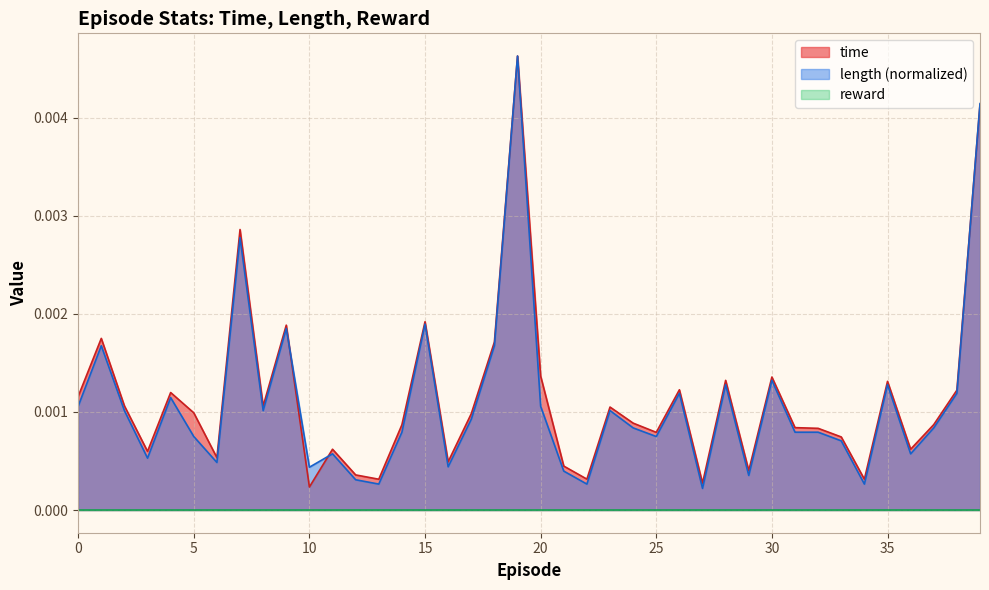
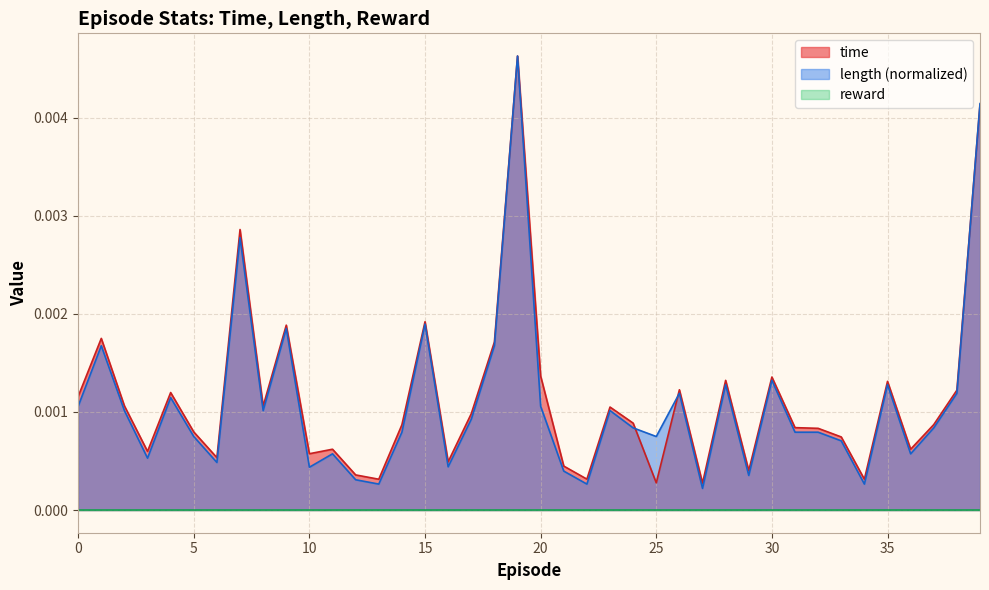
time, 5: 0.0010 -> 0.0008
time, 10: 0.0002 -> 0.0006
time, 25: 0.0008 -> 0.0003
